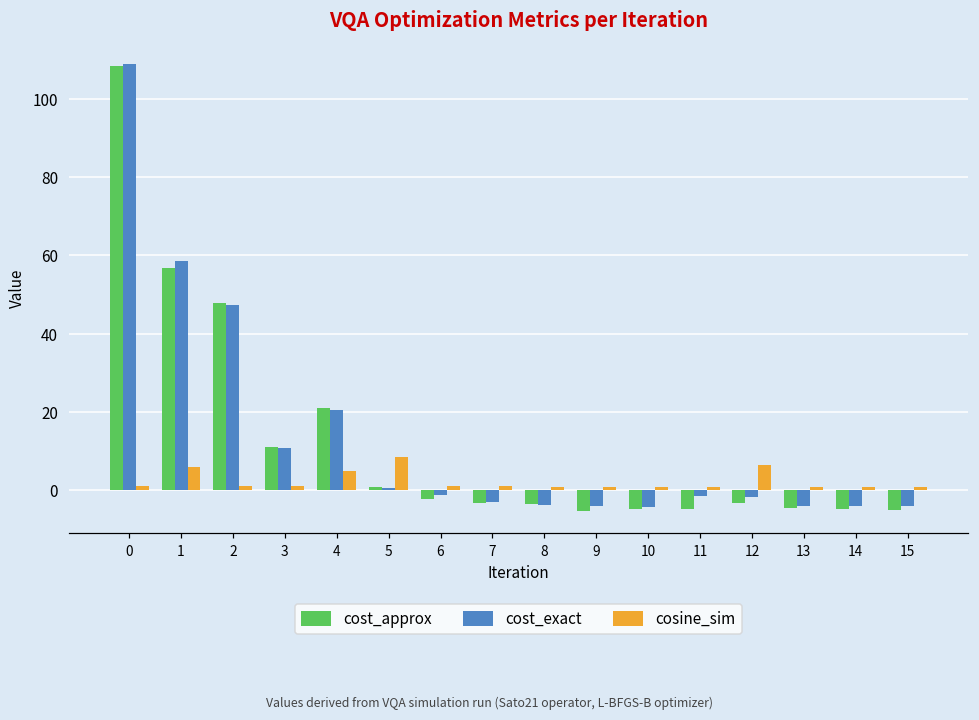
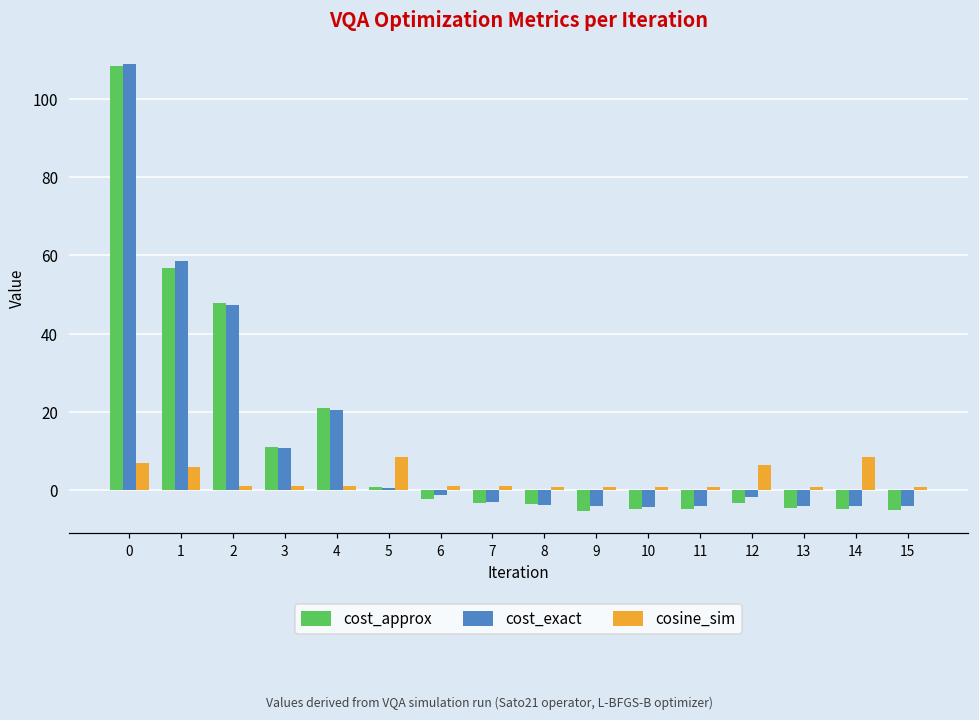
cosine_sim, 0: 1 -> 7
cosine_sim, 4: 5 -> 1
cost_exact, 11: -2 -> -4
cosine_sim, 14: 1 -> 9
